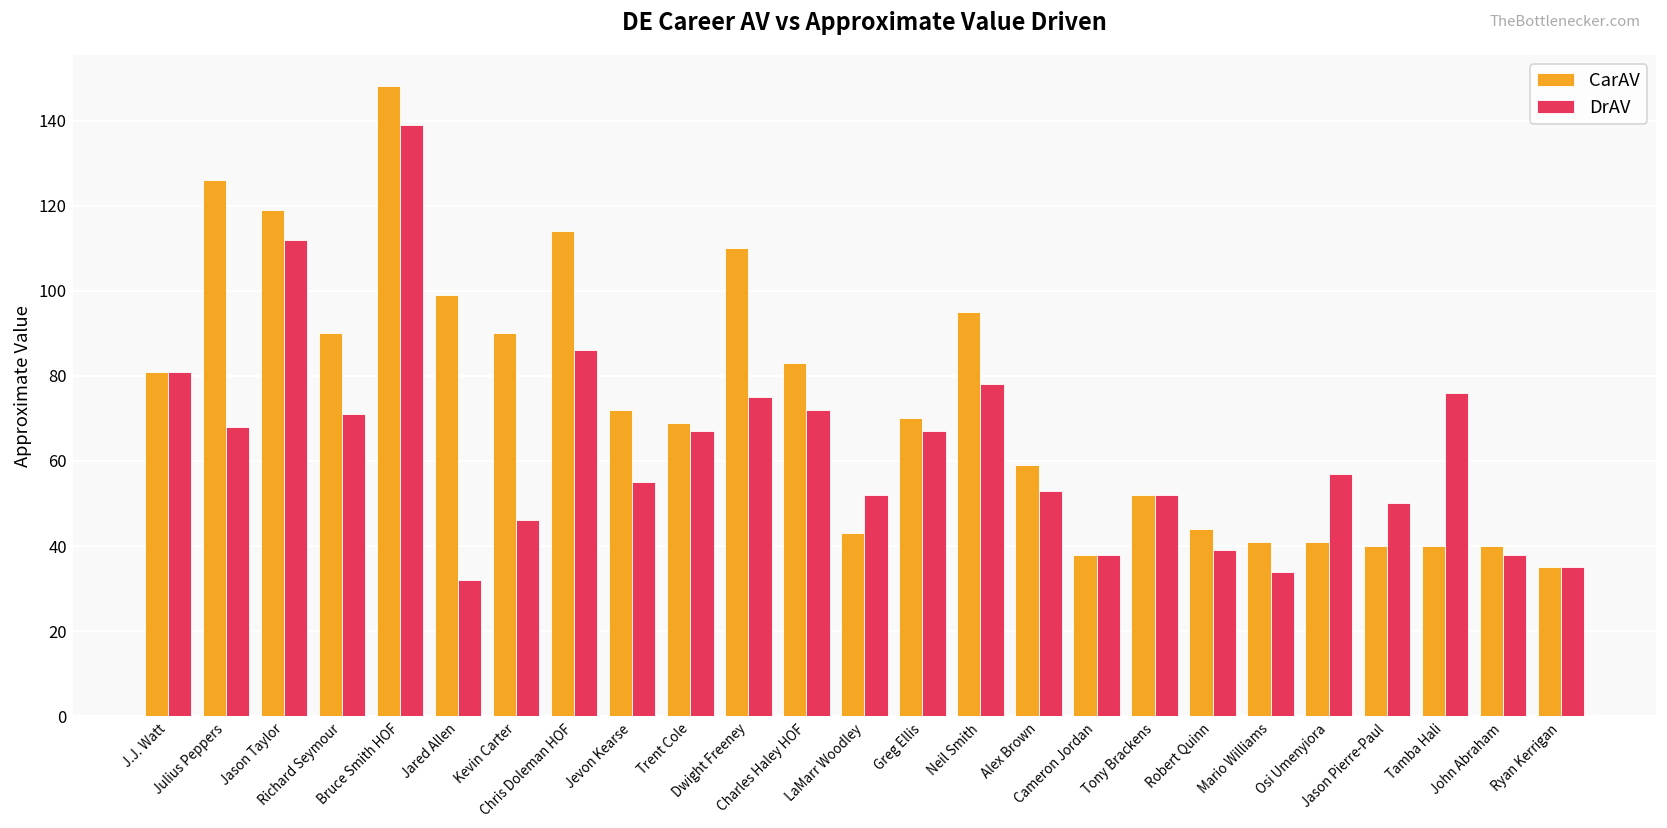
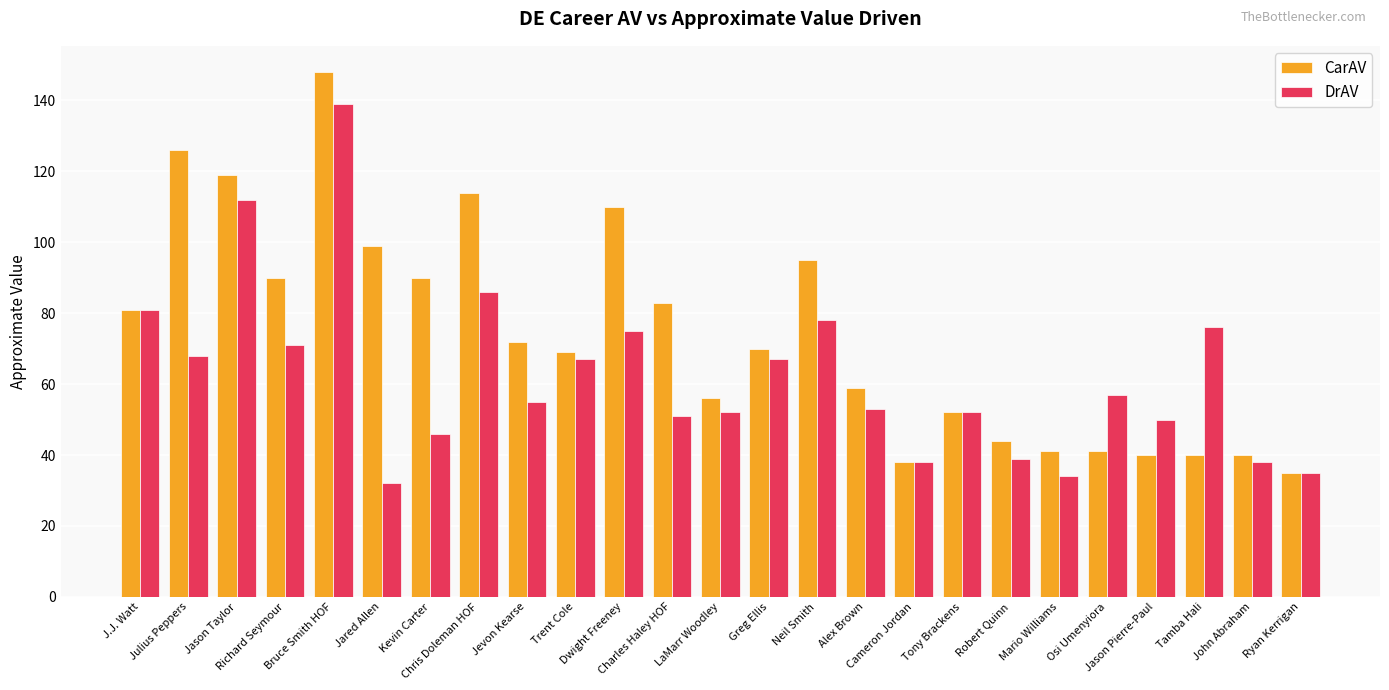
DrAV, Charles Haley HOF: 72 -> 51
CarAV, LaMarr Woodley: 43 -> 56
